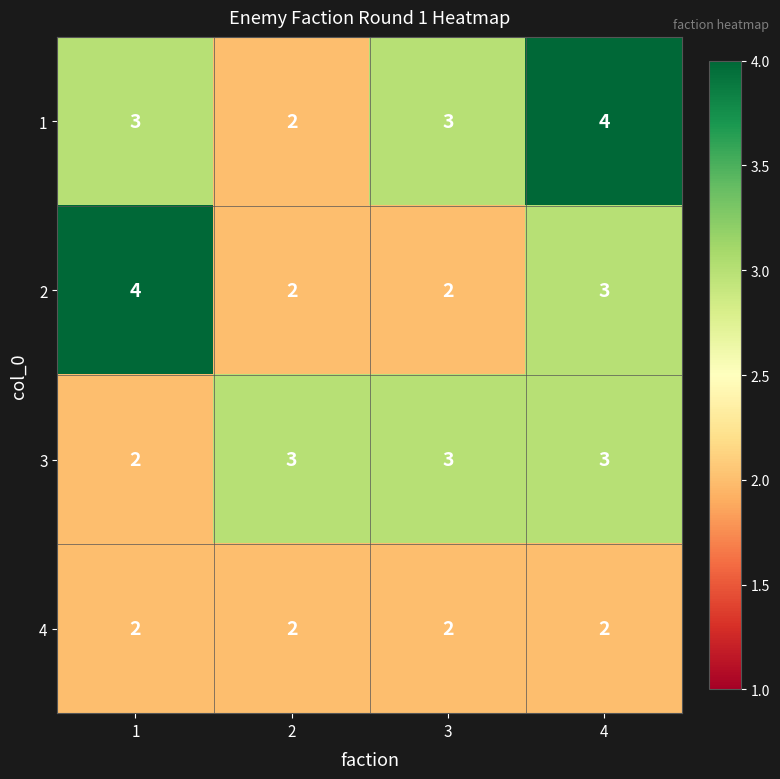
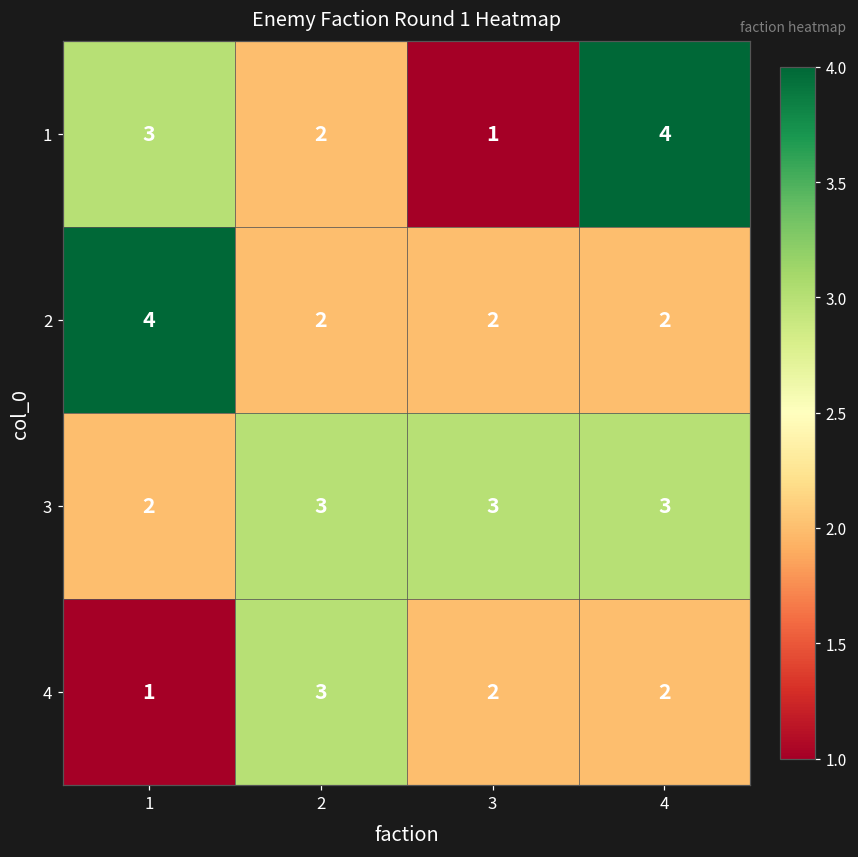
1, 3: 3 -> 1
2, 4: 3 -> 2
4, 1: 2 -> 1
4, 2: 2 -> 3
